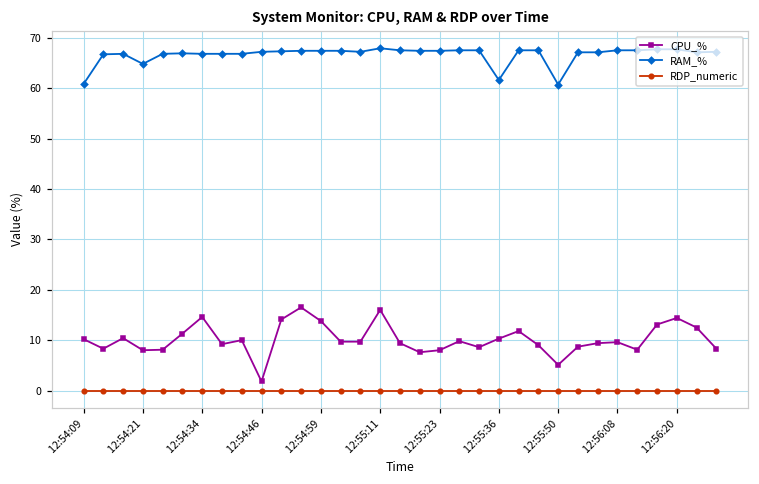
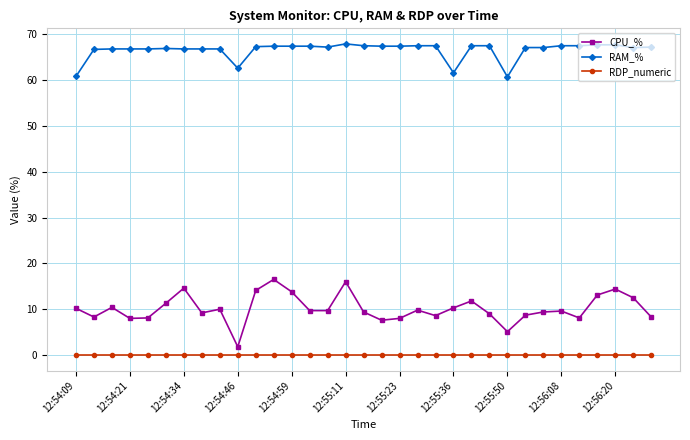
RAM_%, 12:54:21: 65 -> 67
RAM_%, 12:54:46: 67 -> 63
